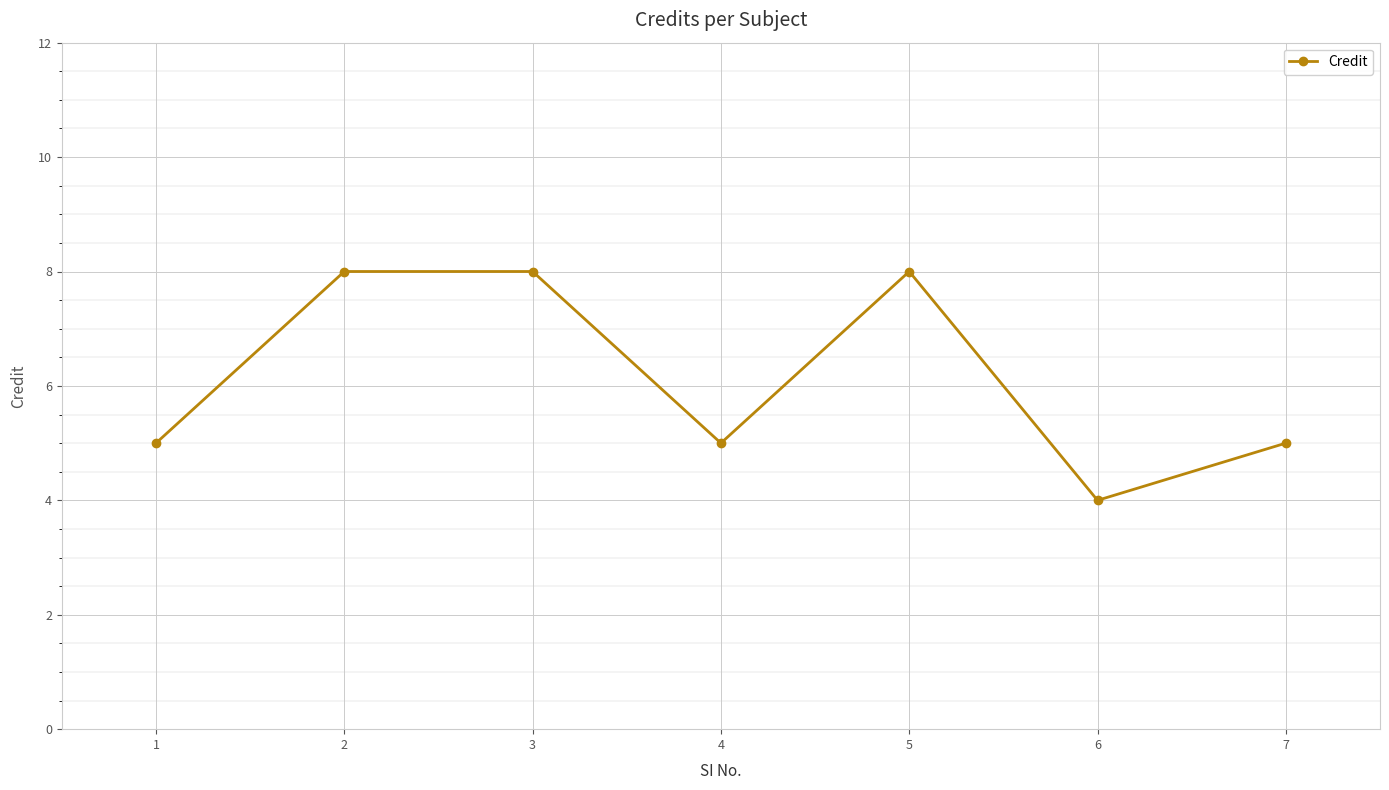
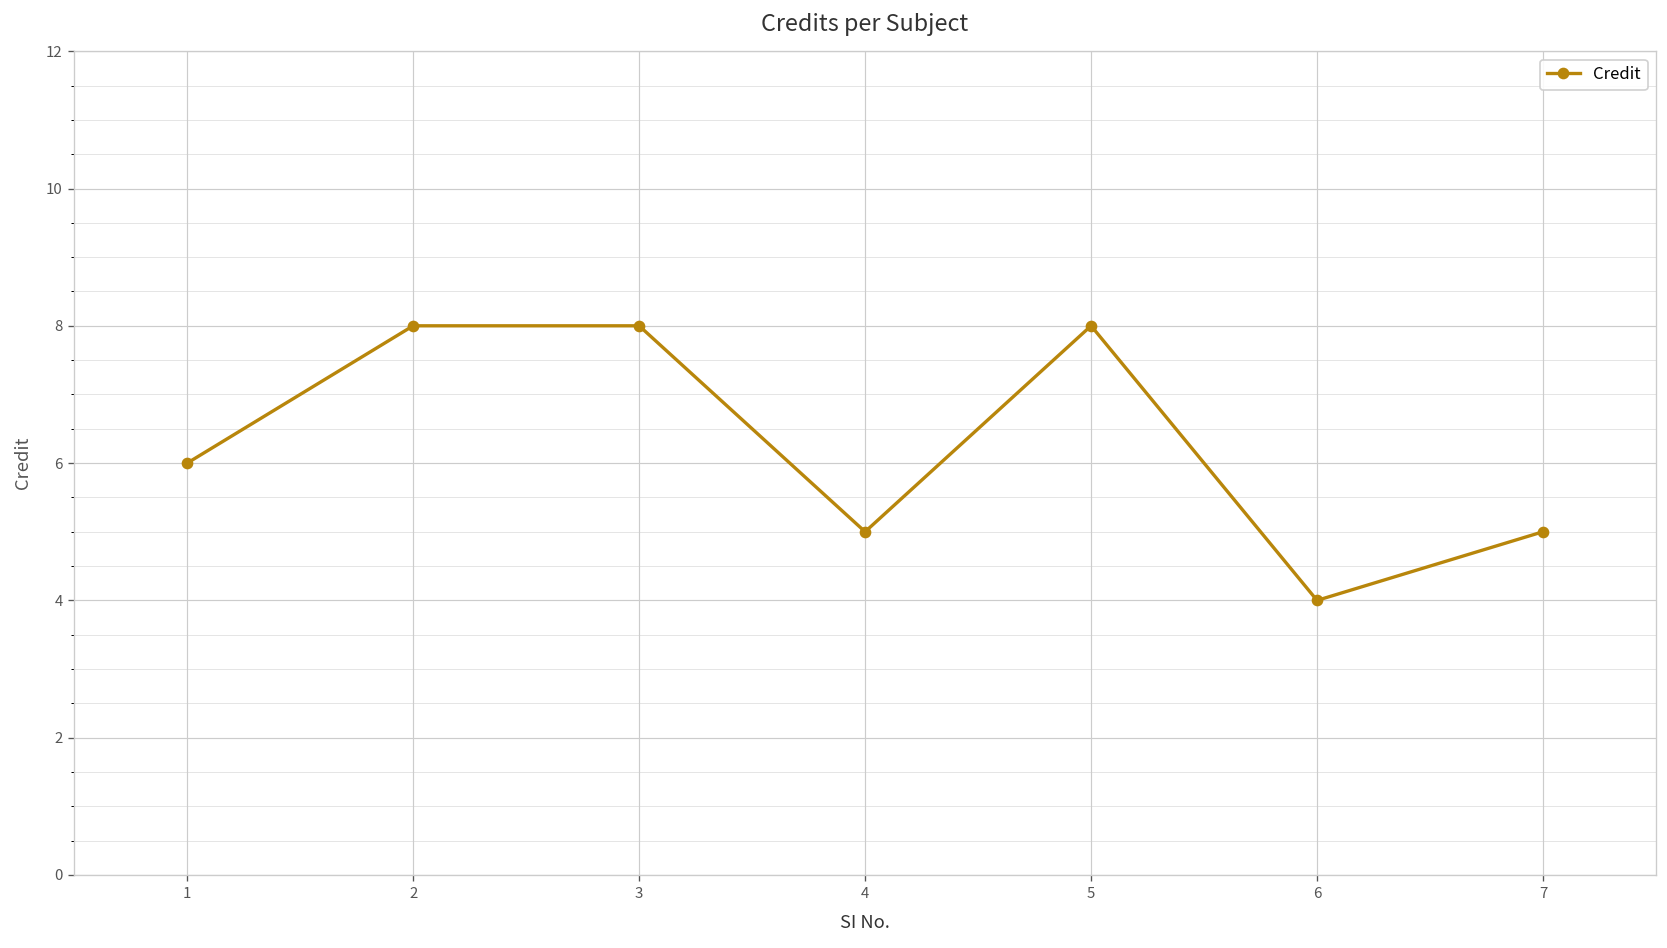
1: 5 -> 6
